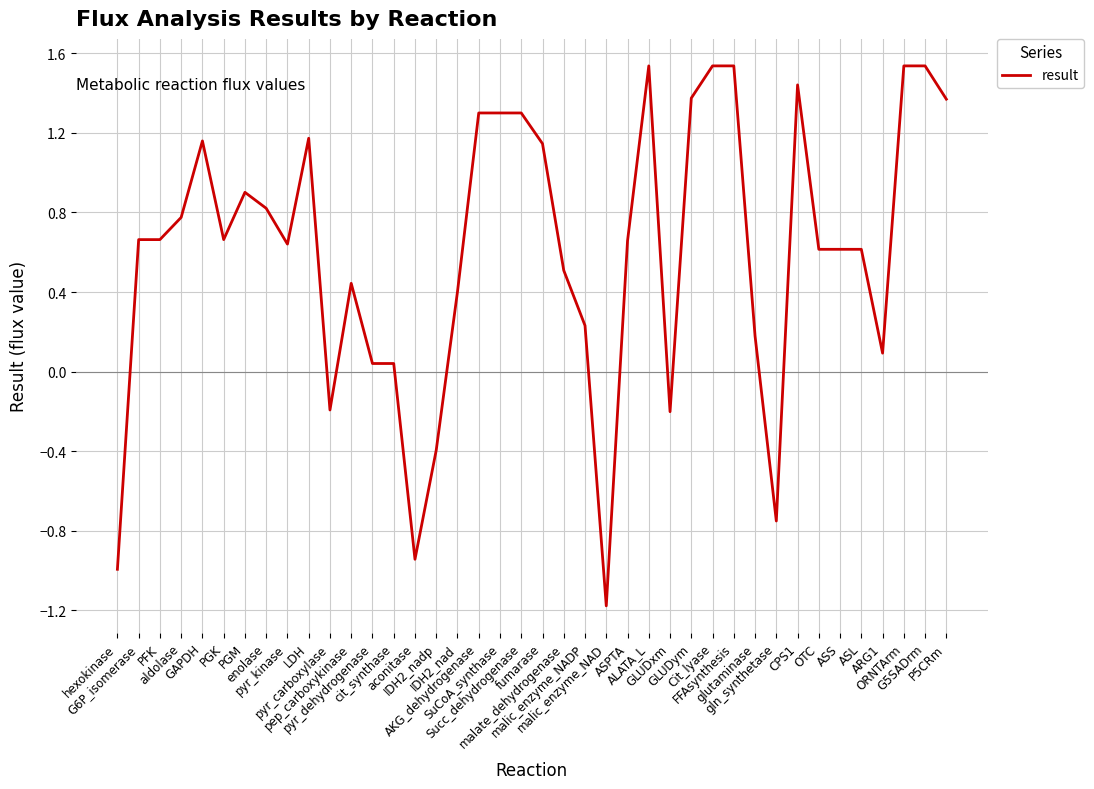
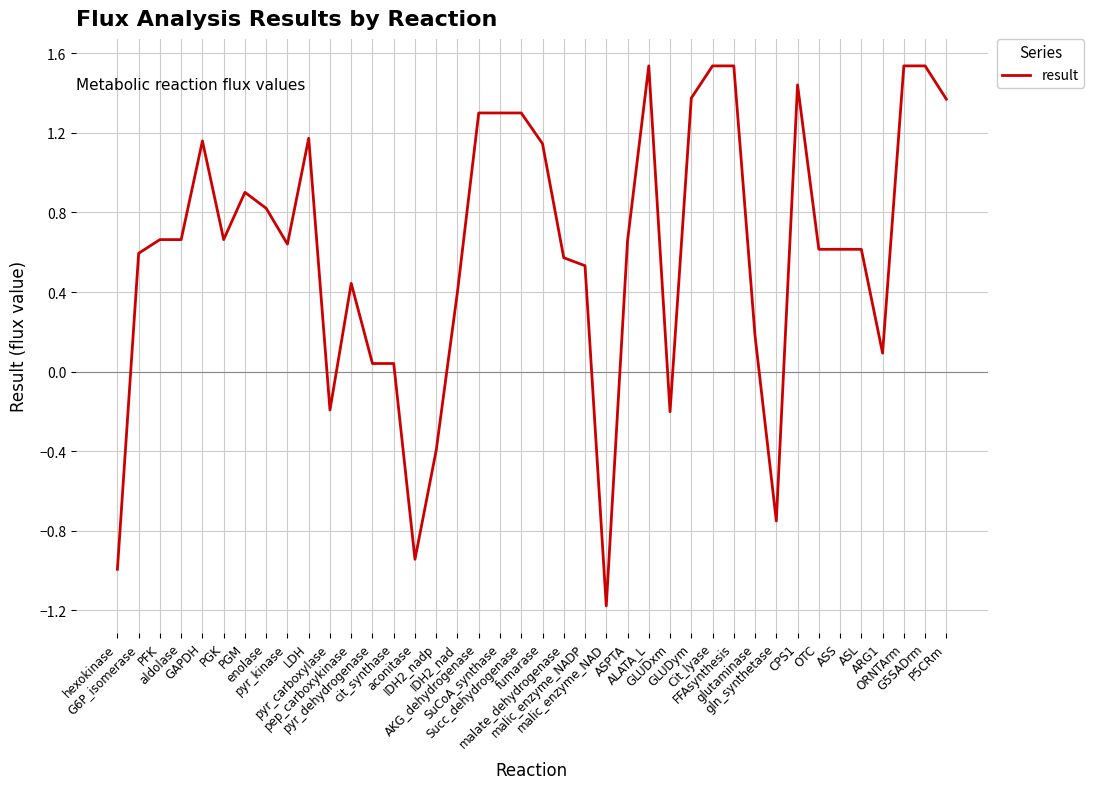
G6P_isomerase: 0.66 -> 0.59
aldolase: 0.78 -> 0.66
malate_dehydrogenase: 0.51 -> 0.57
malic_enzyme_NADP: 0.23 -> 0.53
